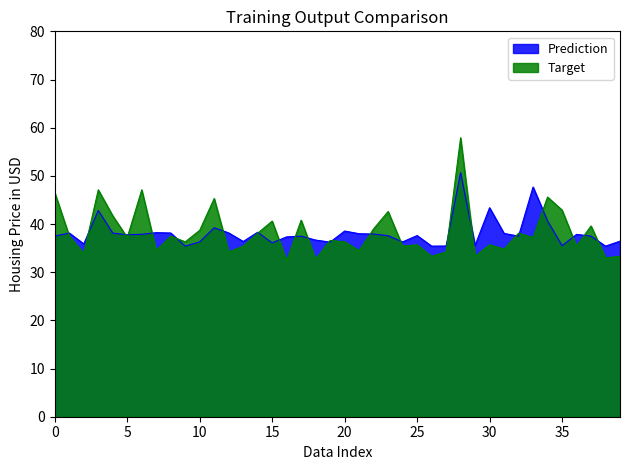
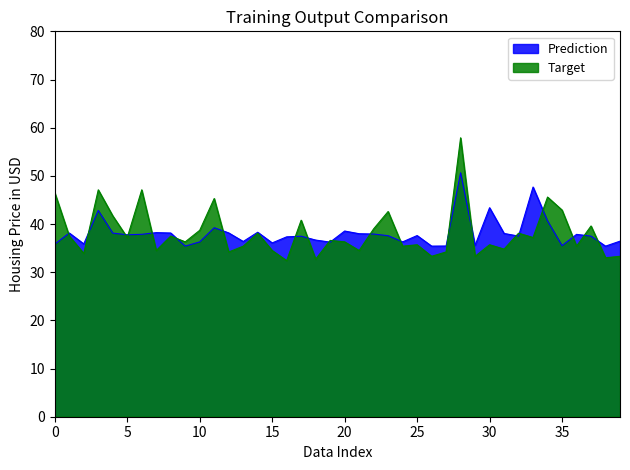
Prediction, 0: 37 -> 36
Target, 15: 41 -> 35
